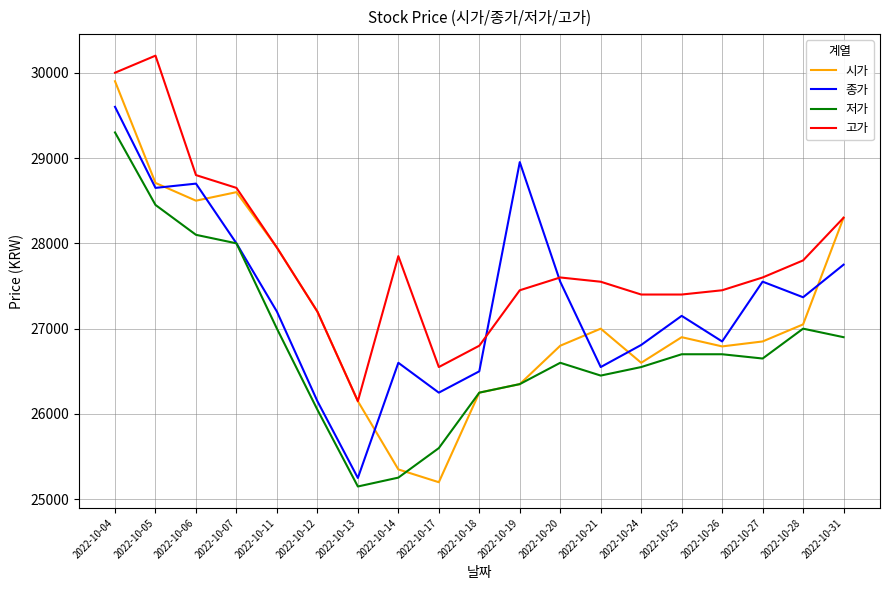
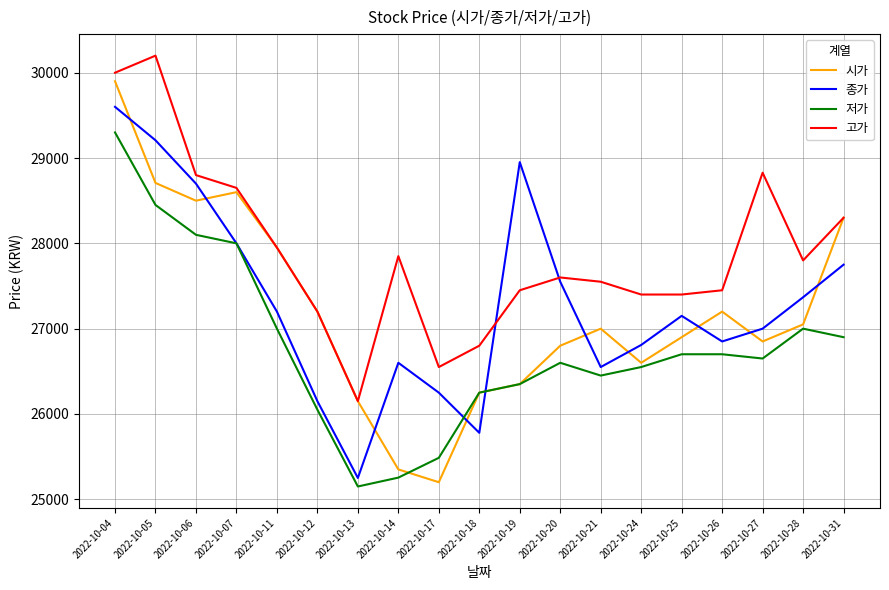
종가, 2022-10-05: 28700 -> 29200
저가, 2022-10-17: 25600 -> 25500
종가, 2022-10-18: 26500 -> 25800
시가, 2022-10-26: 26800 -> 27200
종가, 2022-10-27: 27600 -> 27000
고가, 2022-10-27: 27600 -> 28800
